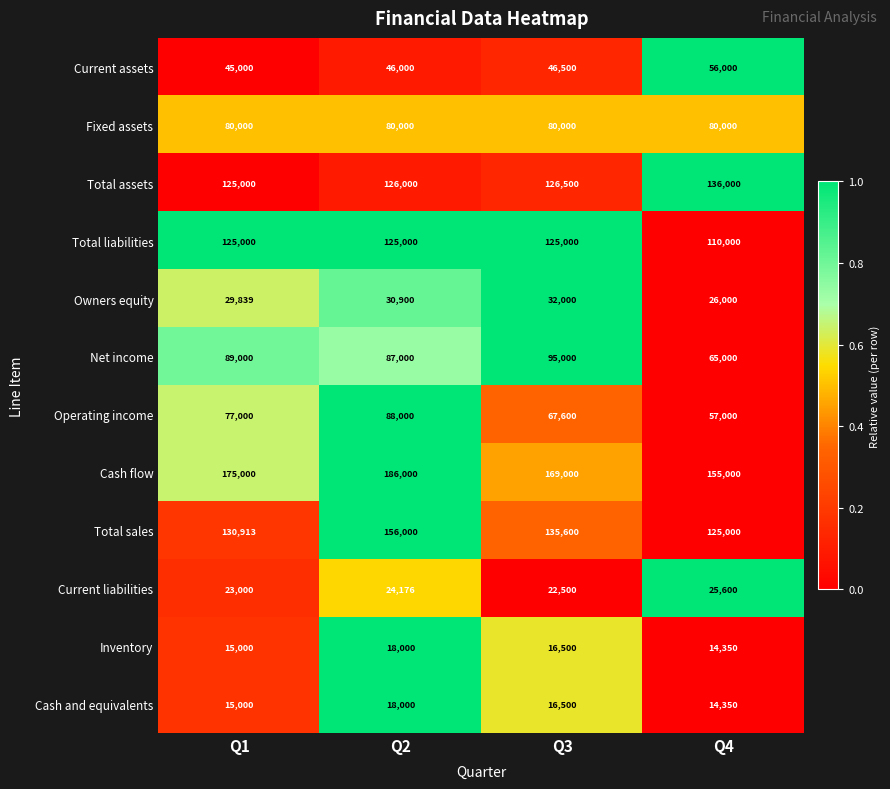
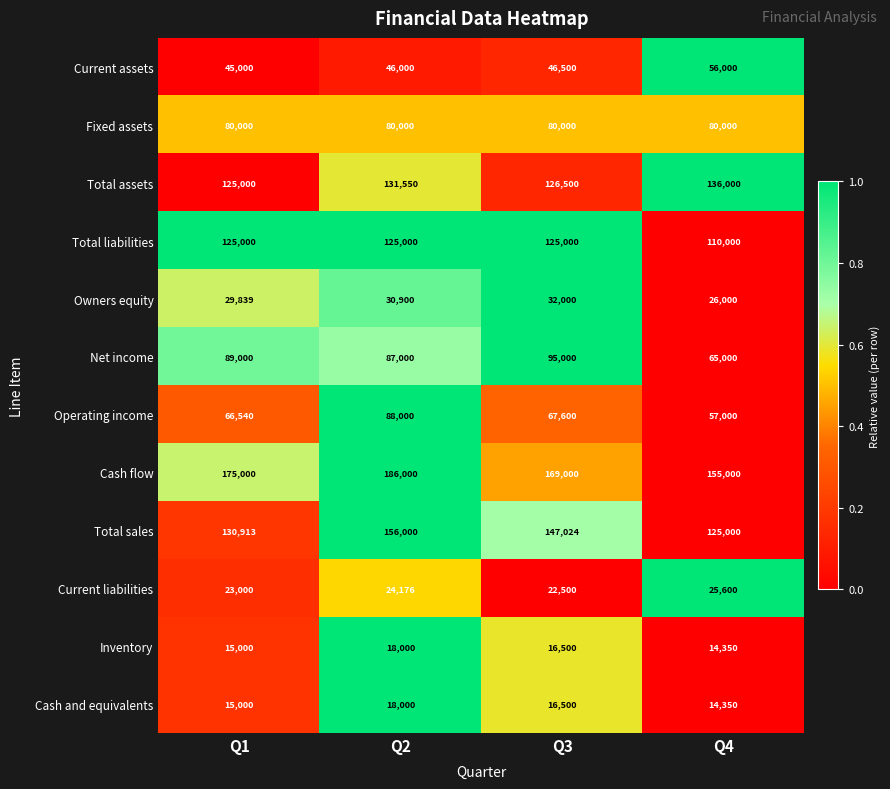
Total assets, Q2: 126,000 -> 131,550
Operating income, Q1: 77,000 -> 66,540
Total sales, Q3: 135,600 -> 147,024
